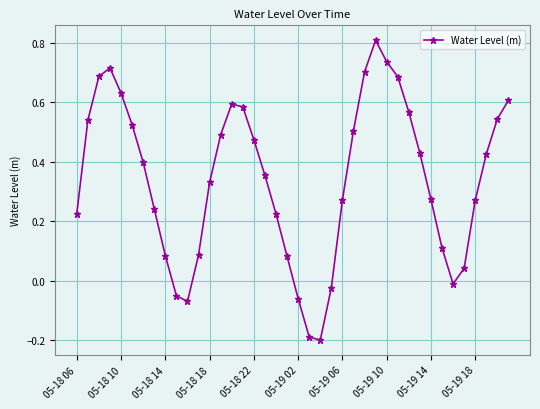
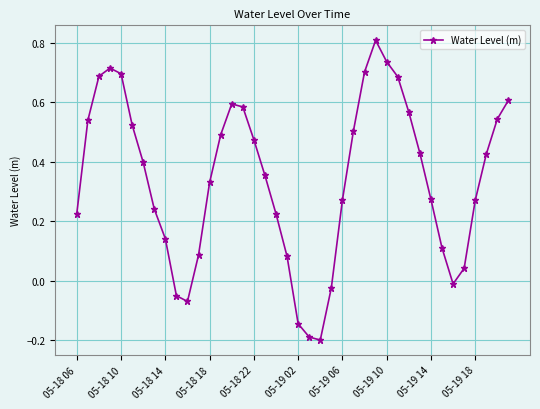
05-18 10: 0.63 -> 0.70
05-18 14: 0.08 -> 0.14
05-19 02: -0.06 -> -0.14
